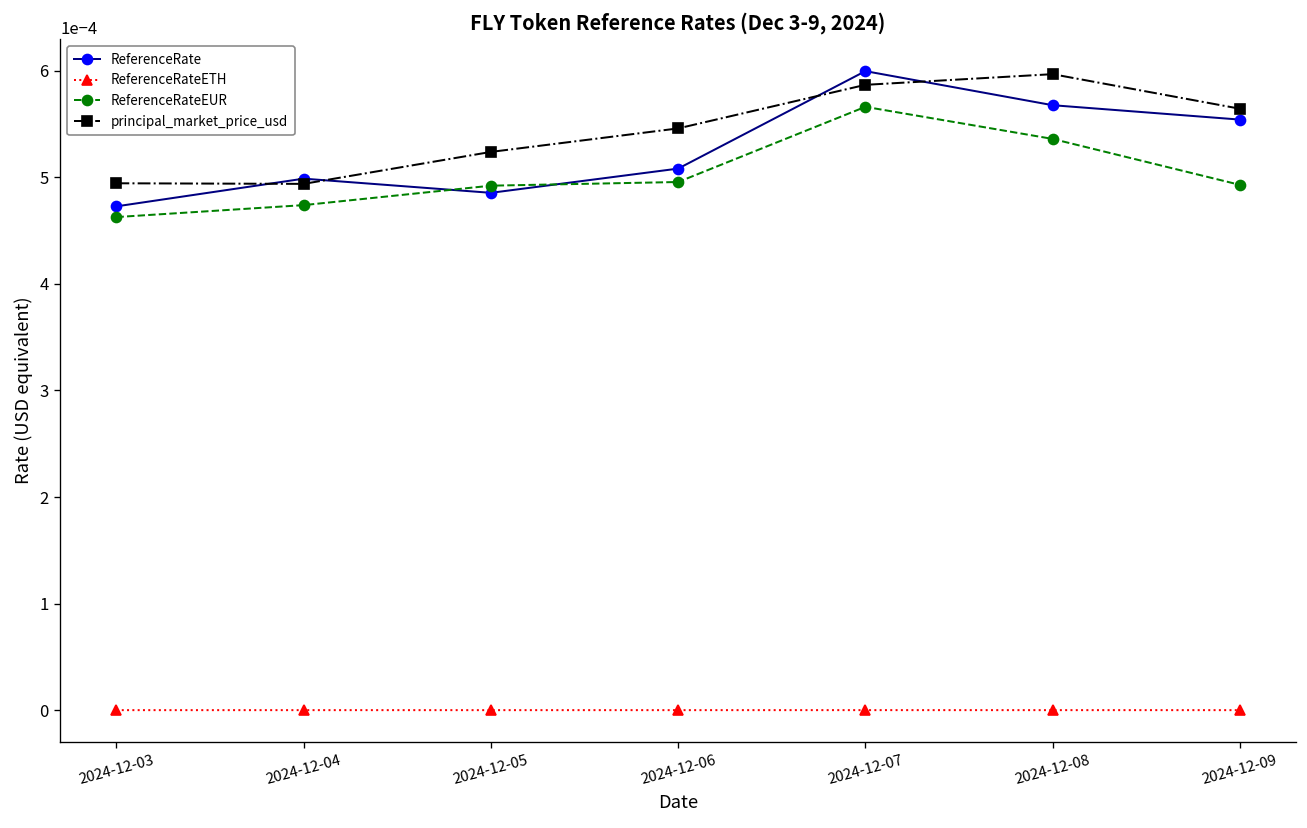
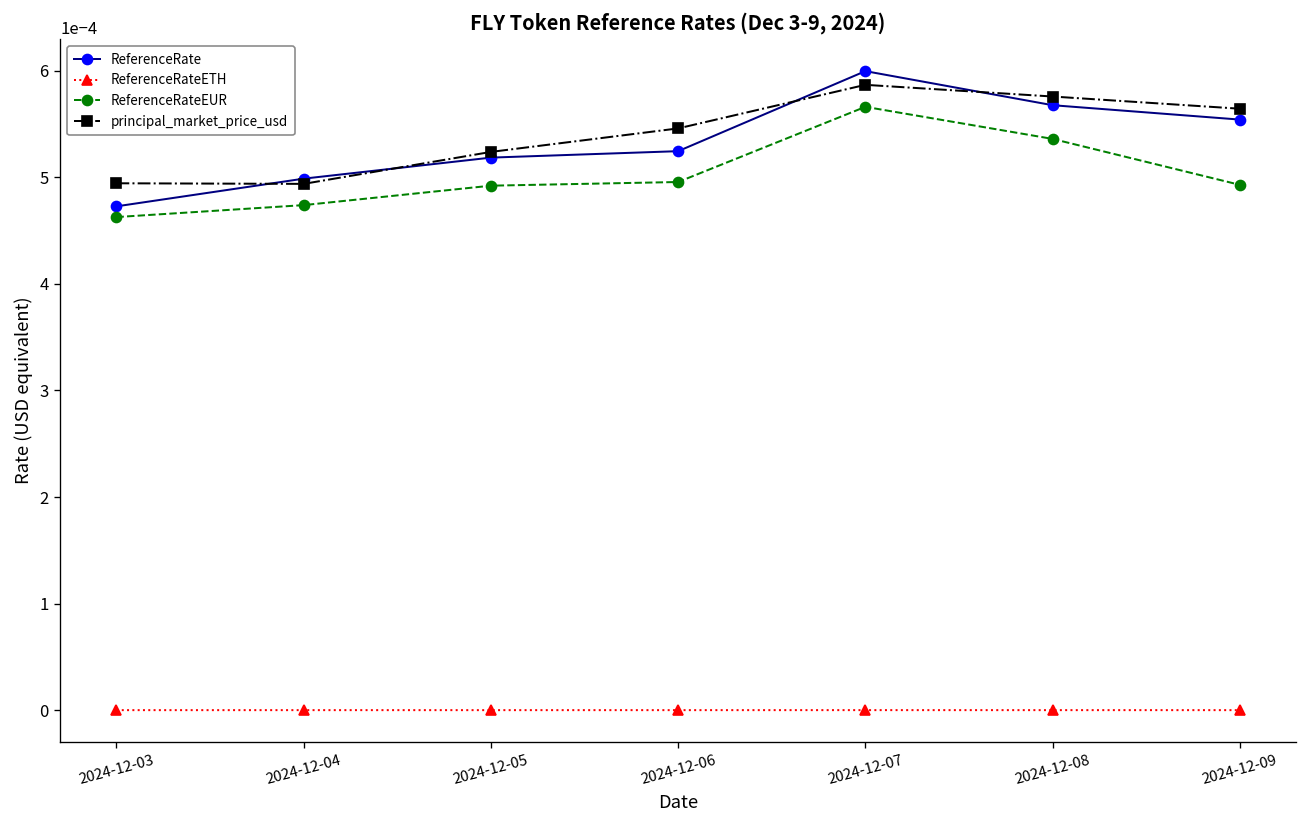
ReferenceRate, 2024-12-05: 0.00049 -> 0.00052
ReferenceRate, 2024-12-06: 0.00051 -> 0.00052
principal_market_price_usd, 2024-12-08: 0.00060 -> 0.00058
